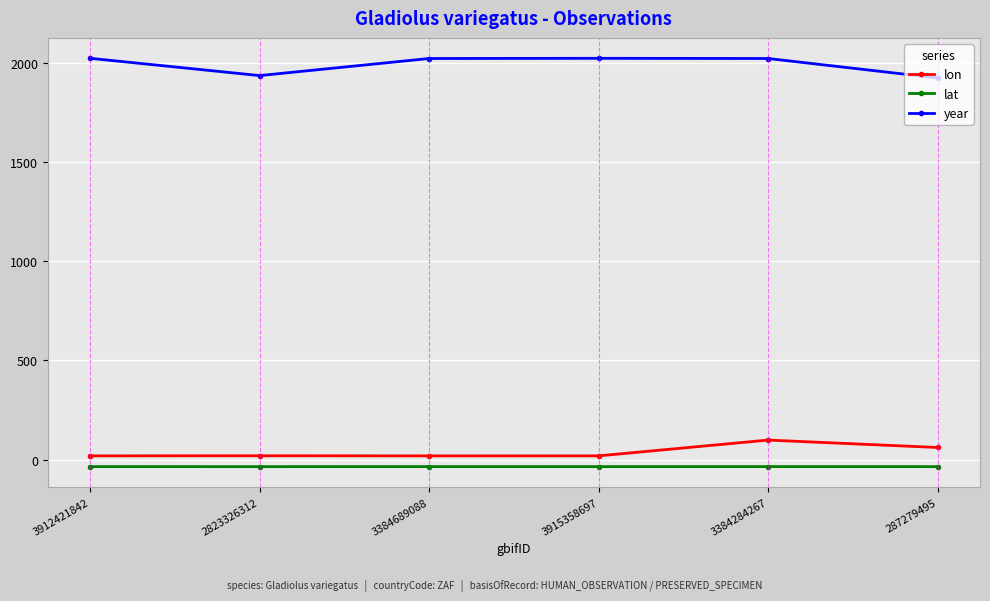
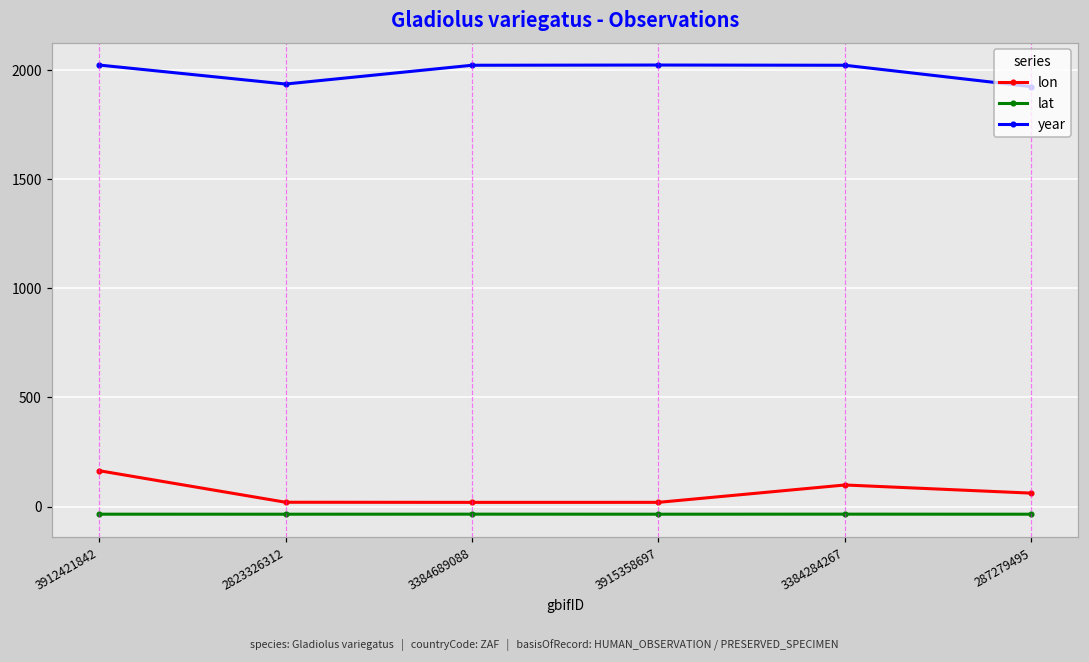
lon, 3912421842: 20 -> 160
